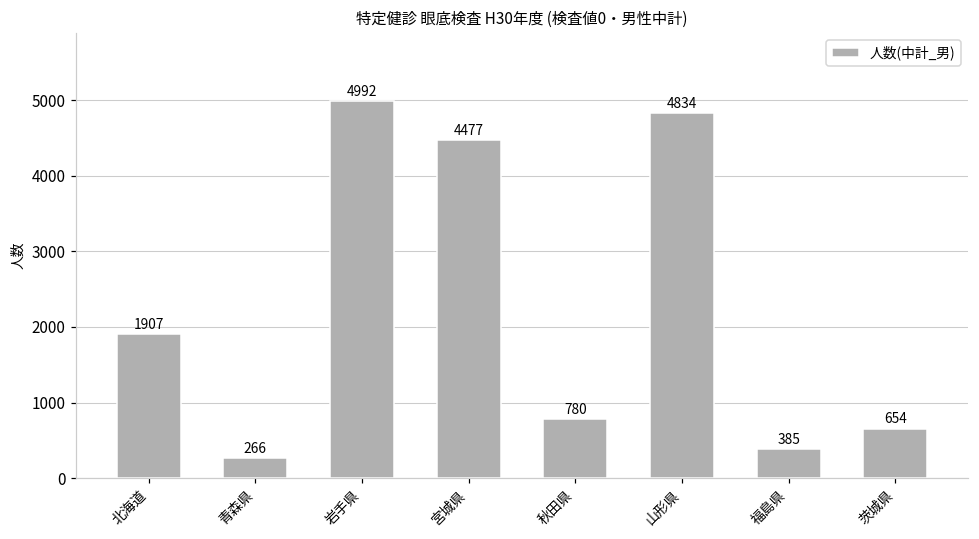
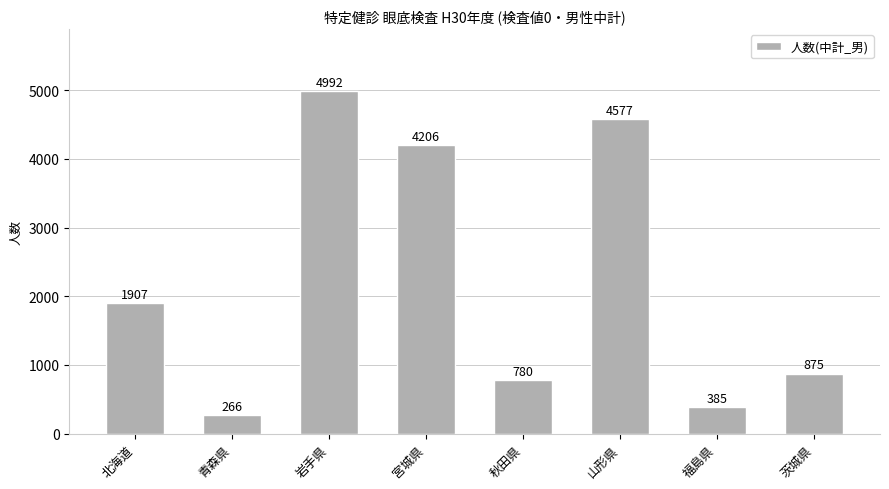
宮城県: 4477 -> 4206
山形県: 4834 -> 4577
茨城県: 654 -> 875
